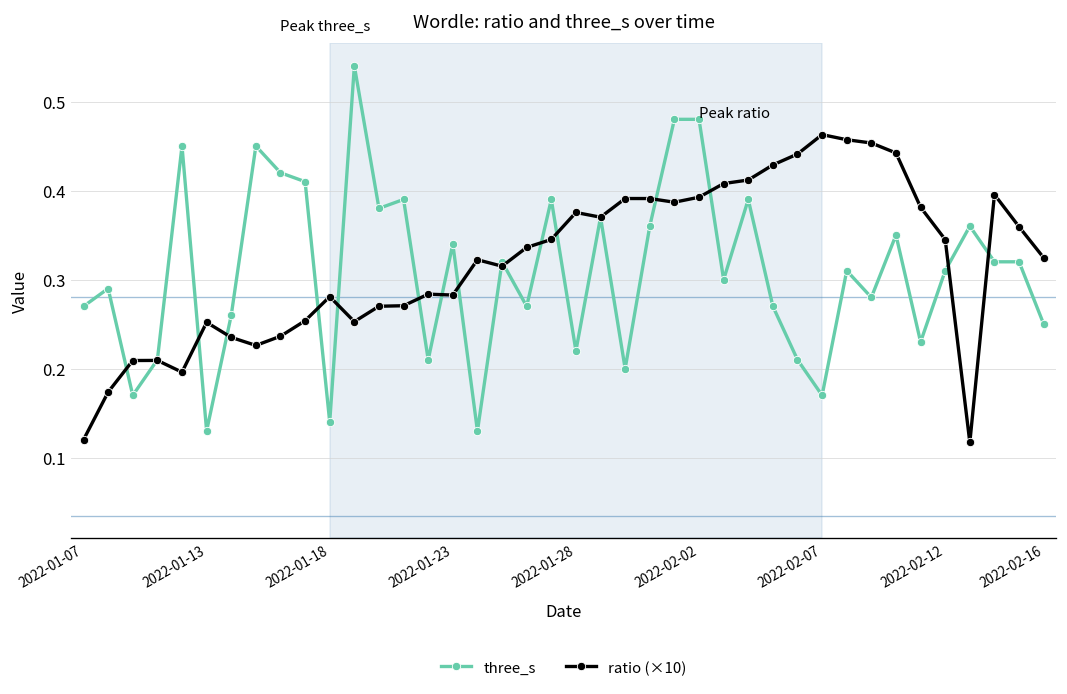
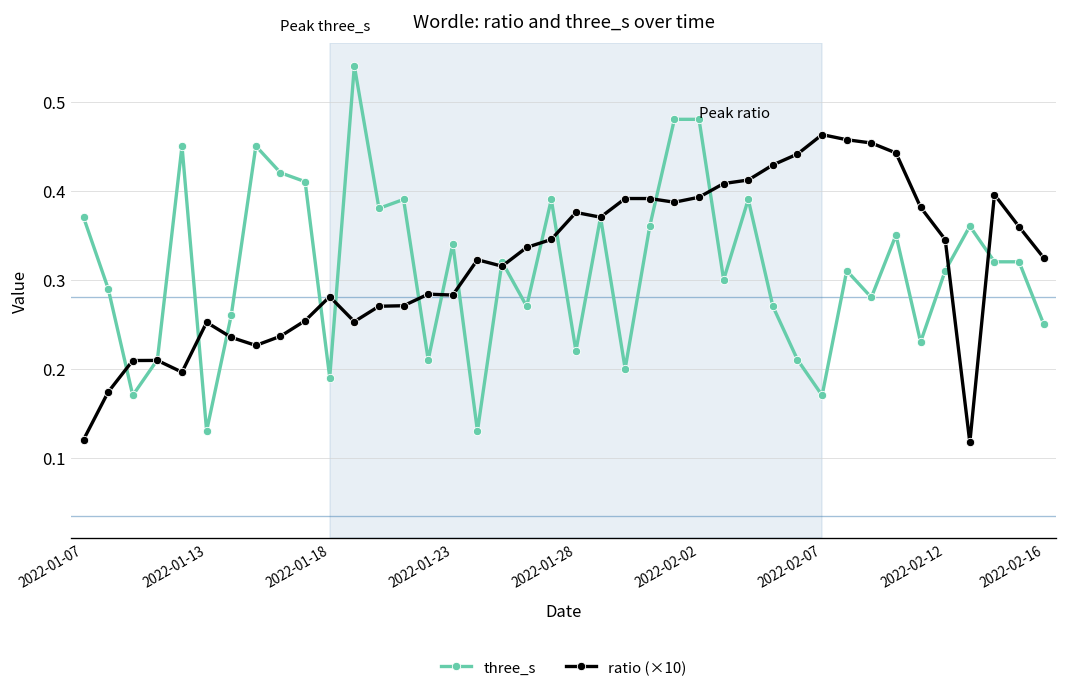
three_s, 2022-01-07: 0.27 -> 0.37
three_s, 2022-01-18: 0.14 -> 0.19
